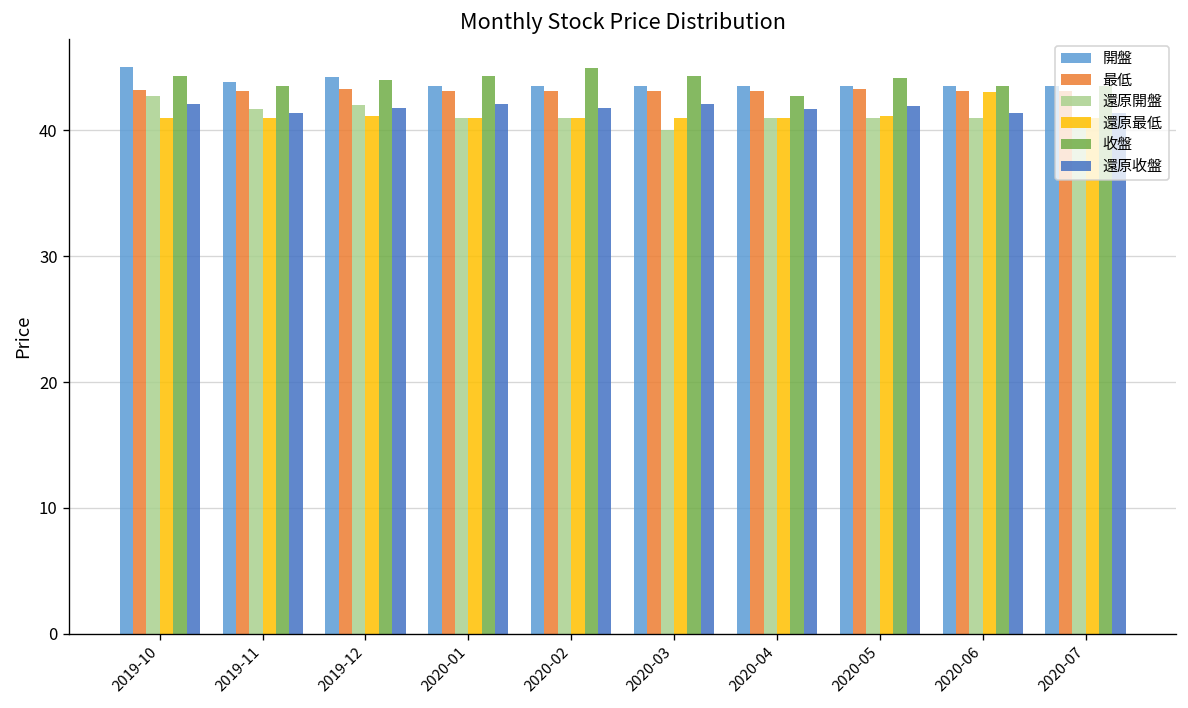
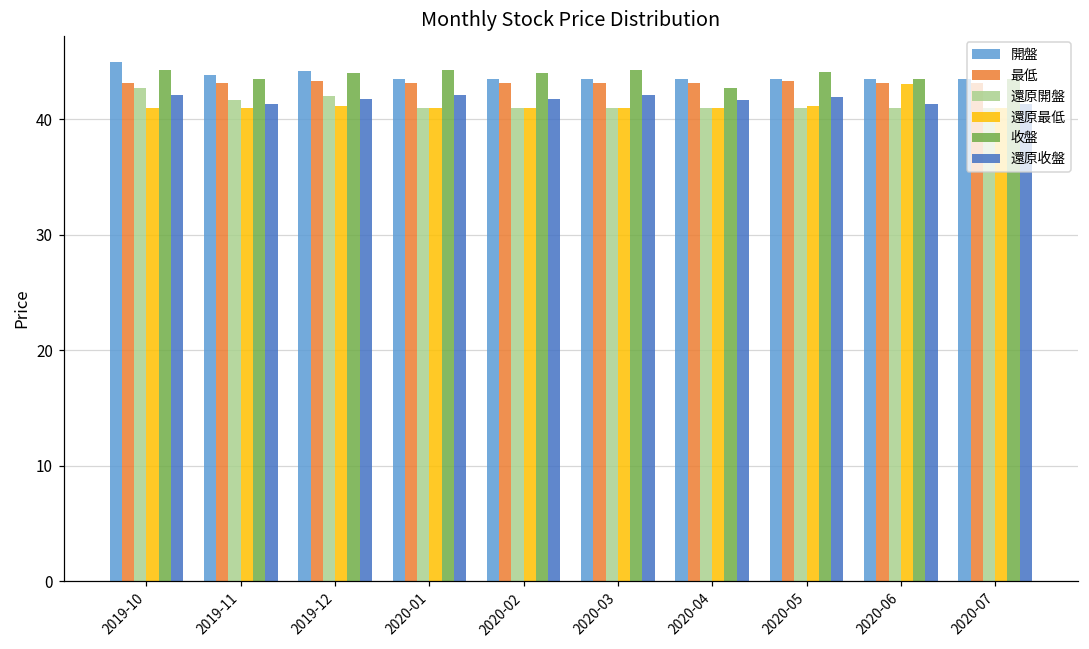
收盤, 2020-02: 44.9 -> 44.0
還原開盤, 2020-03: 40.0 -> 40.9
